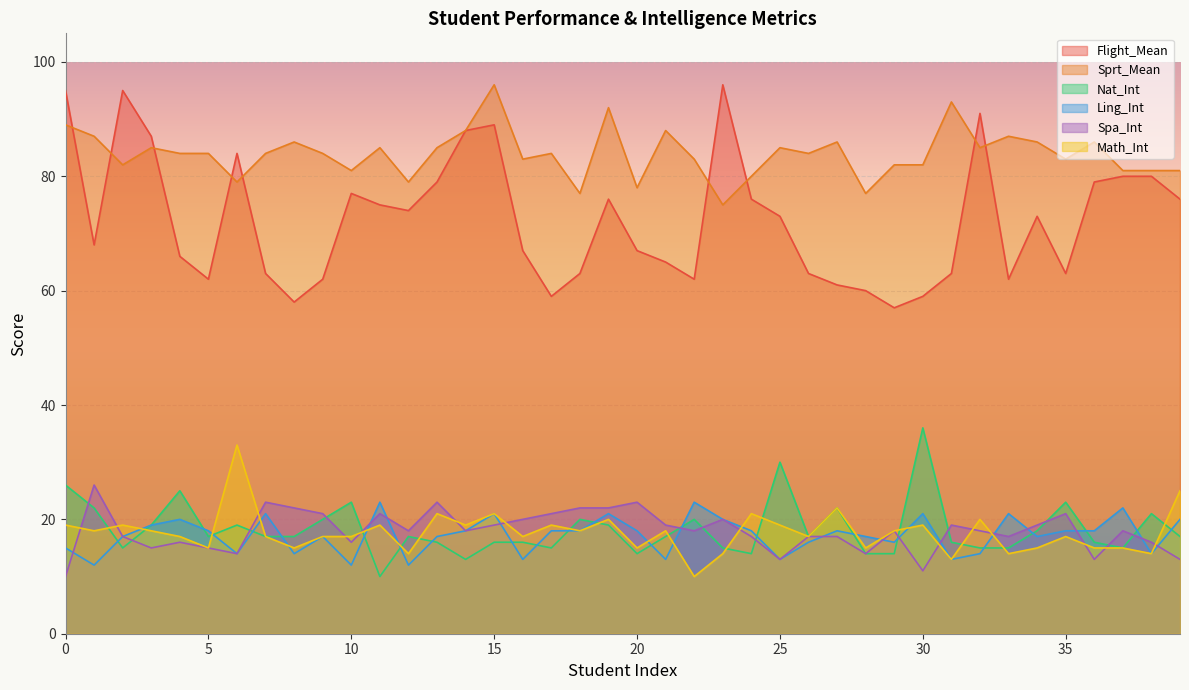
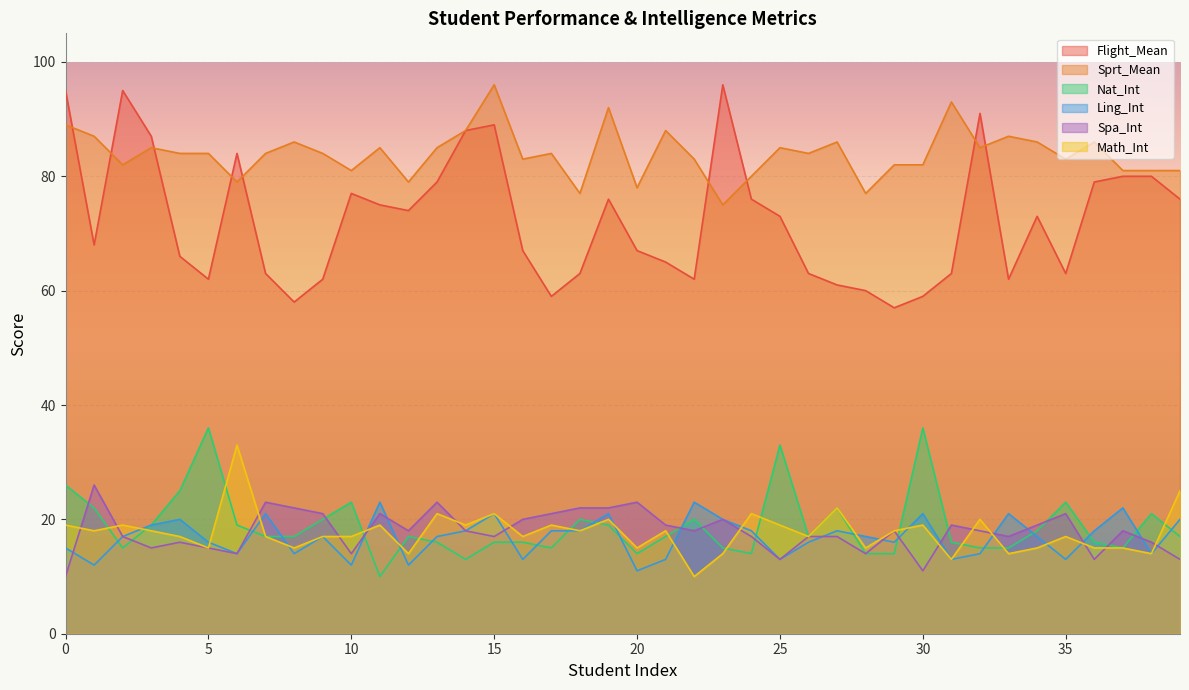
Nat_Int, 5: 17 -> 36
Ling_Int, 5: 18 -> 16
Spa_Int, 10: 16 -> 14
Spa_Int, 15: 19 -> 17
Ling_Int, 20: 18 -> 11
Nat_Int, 25: 30 -> 33
Ling_Int, 35: 18 -> 13
